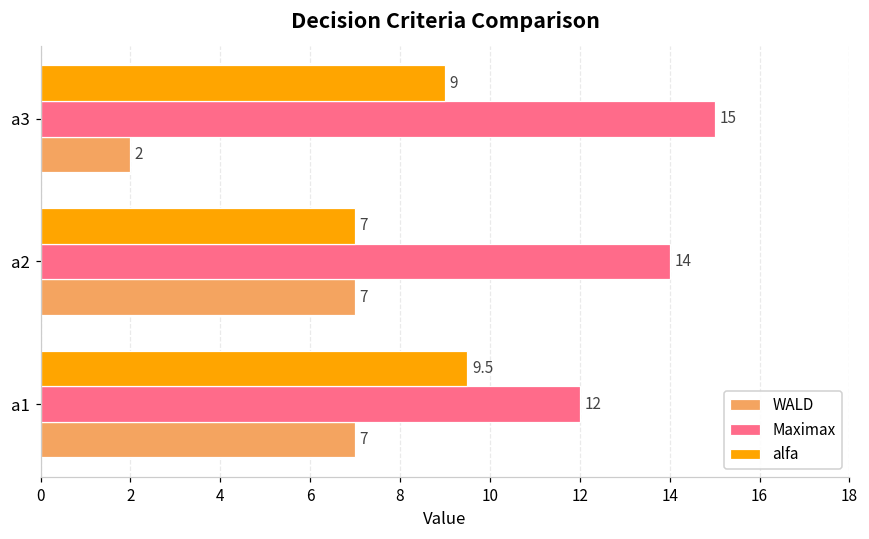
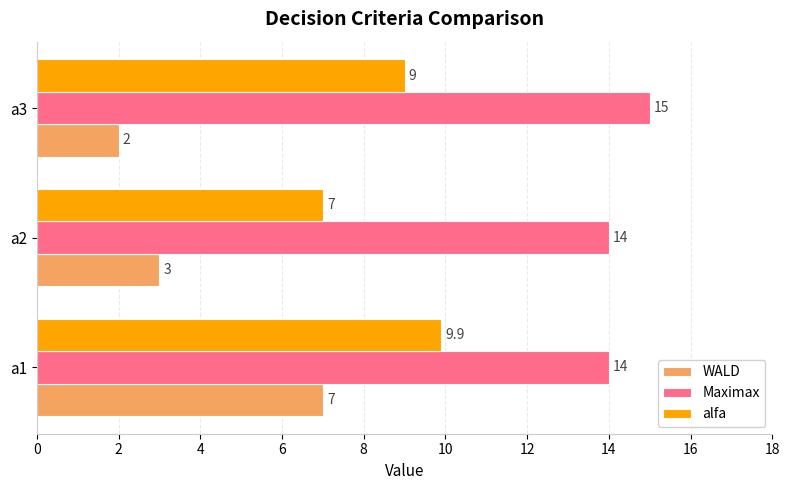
WALD, a2: 7 -> 3
alfa, a1: 9.5 -> 9.9
Maximax, a1: 12 -> 14
